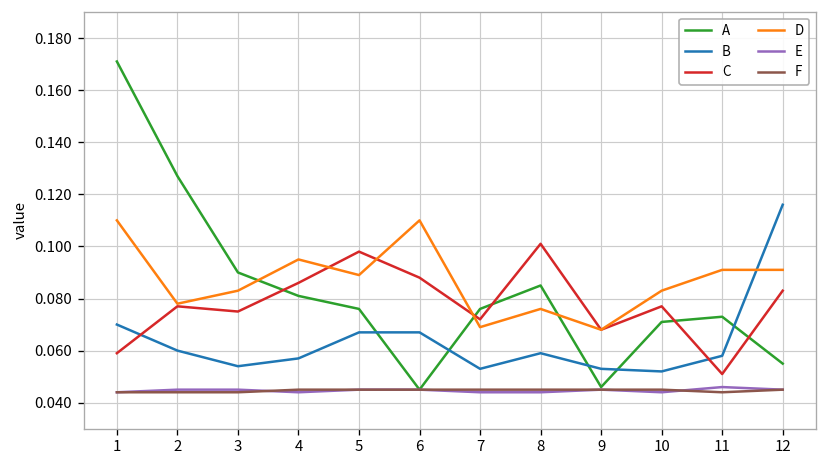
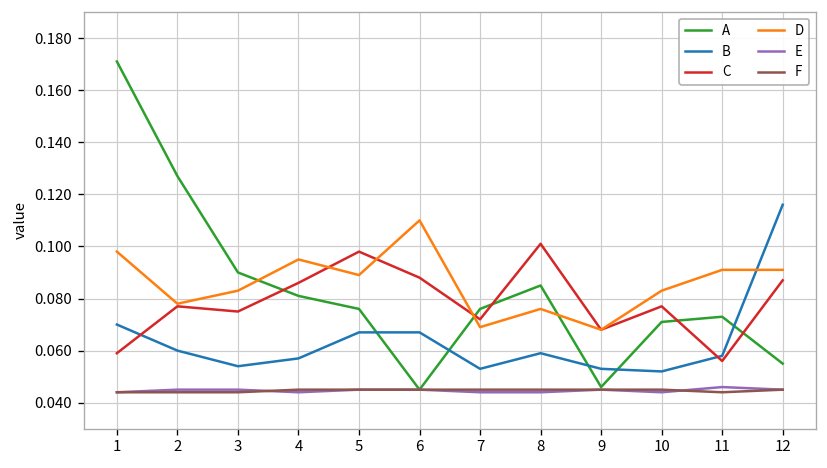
D, 1: 0.110 -> 0.098
C, 11: 0.051 -> 0.056
C, 12: 0.083 -> 0.087
